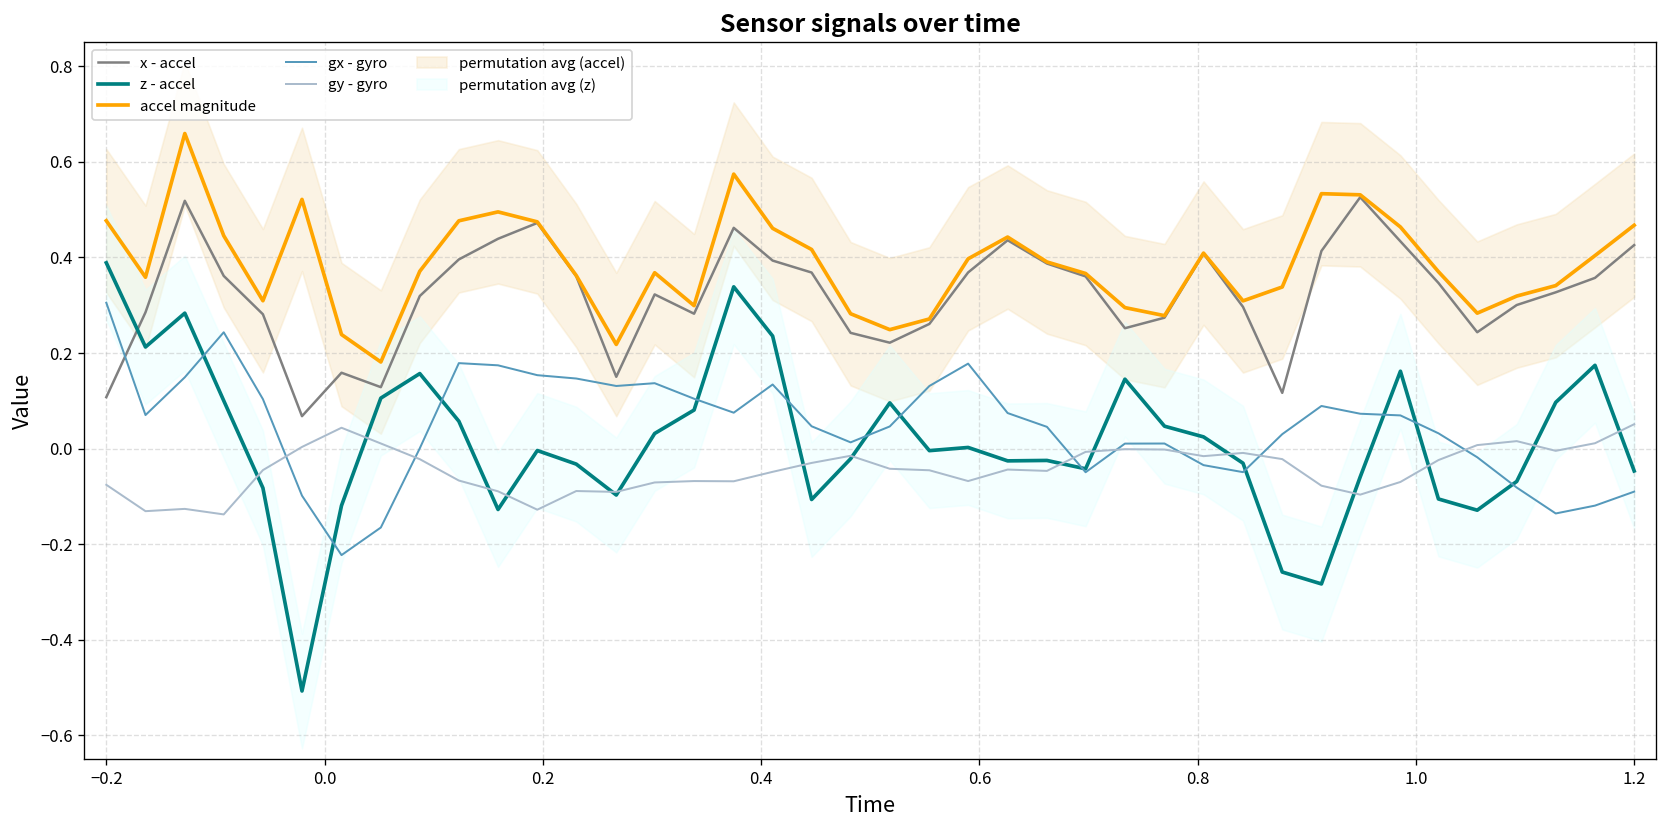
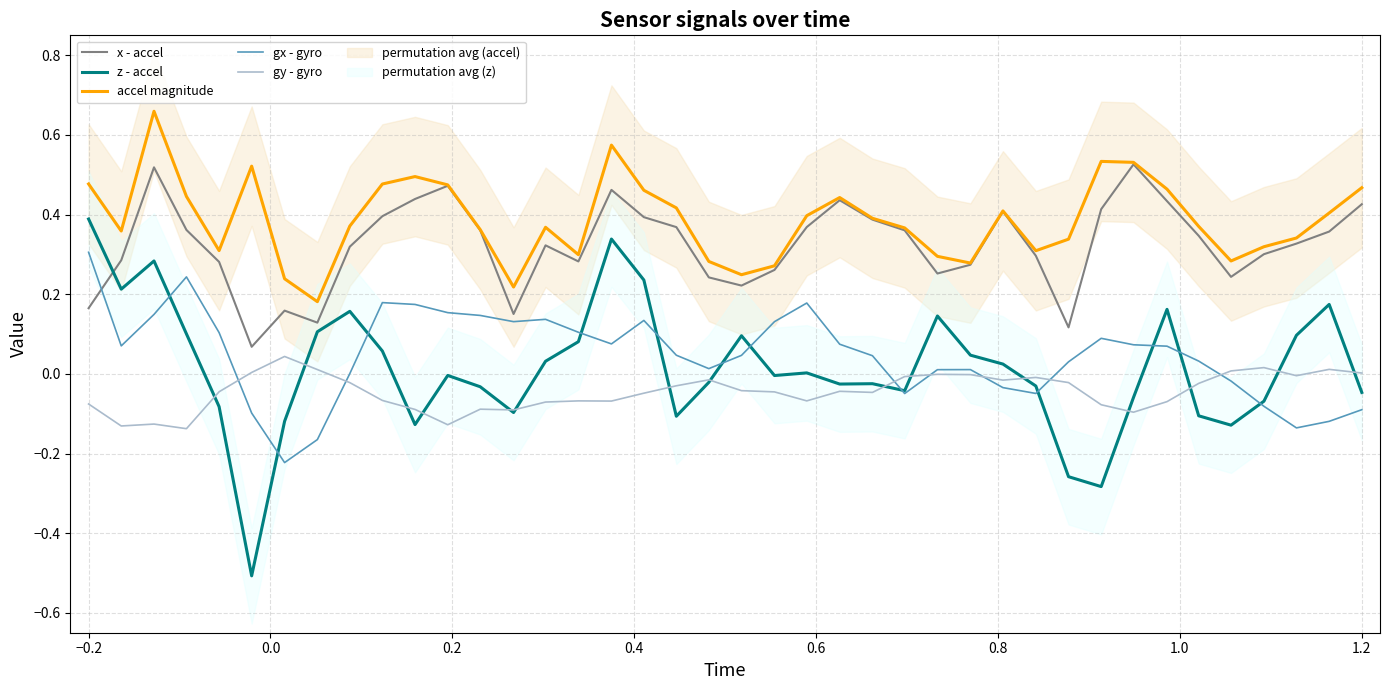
x - accel, −0.2: 0.11 -> 0.16
gy - gyro, 1.2: 0.05 -> 0.00
